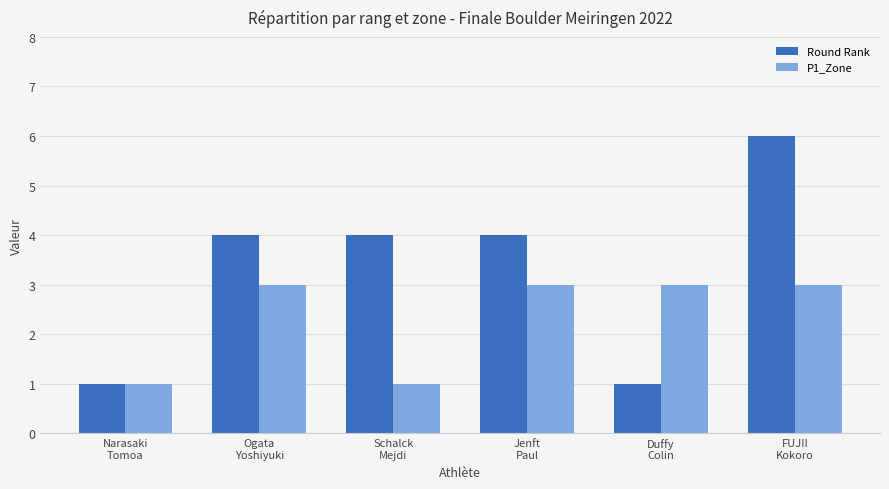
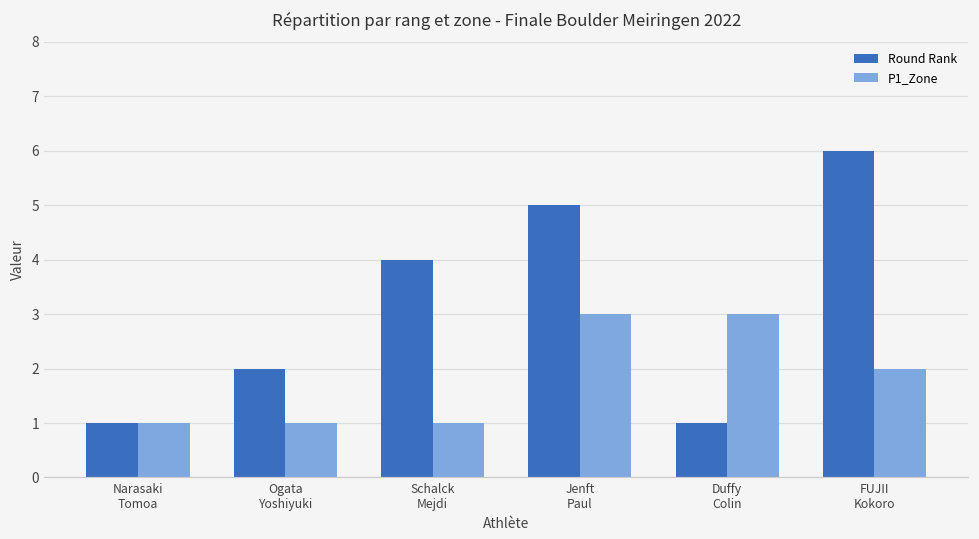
Round Rank, Ogata Yoshiyuki: 4 -> 2
P1_Zone, Ogata Yoshiyuki: 3 -> 1
Round Rank, Jenft Paul: 4 -> 5
P1_Zone, FUJII Kokoro: 3 -> 2
